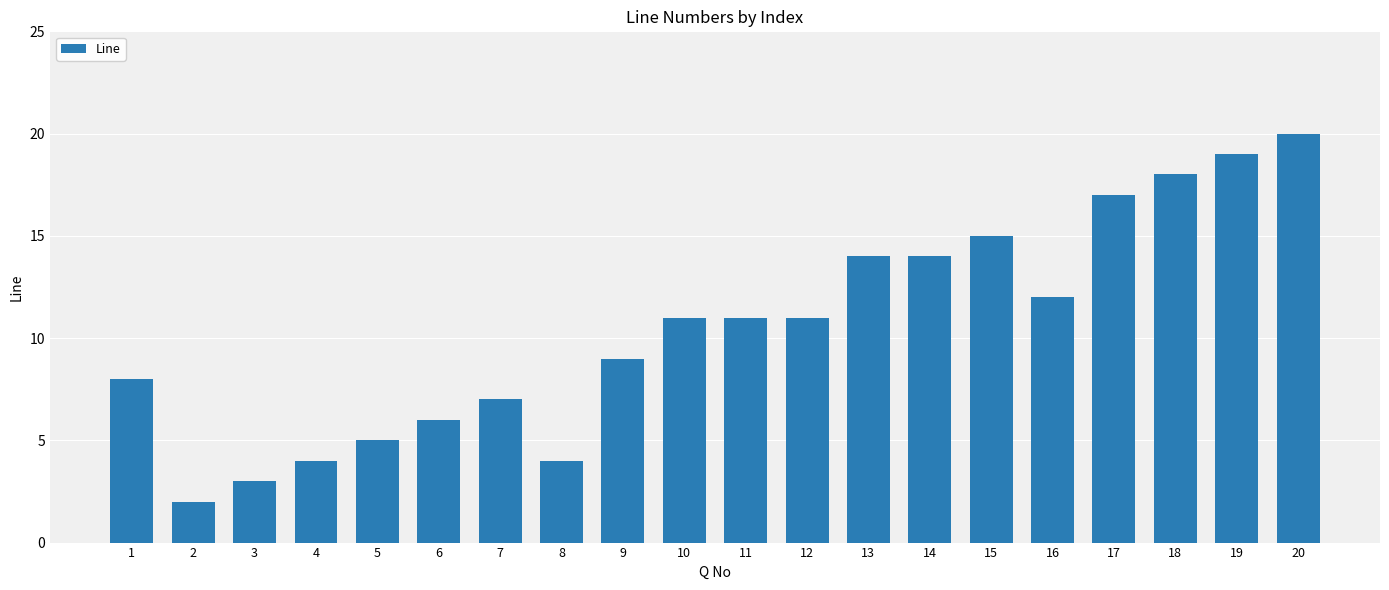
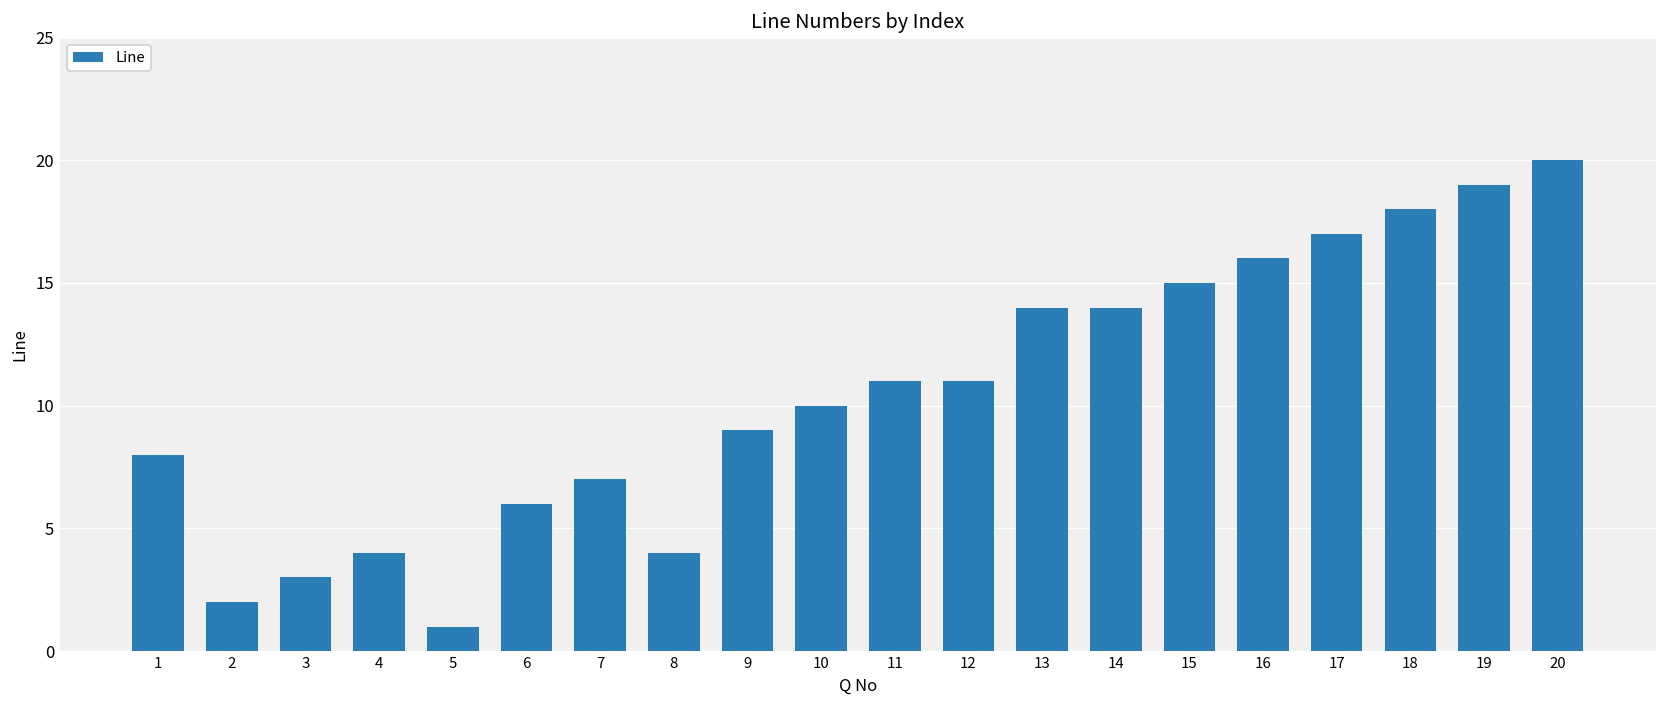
5: 5 -> 1
10: 11 -> 10
16: 12 -> 16
